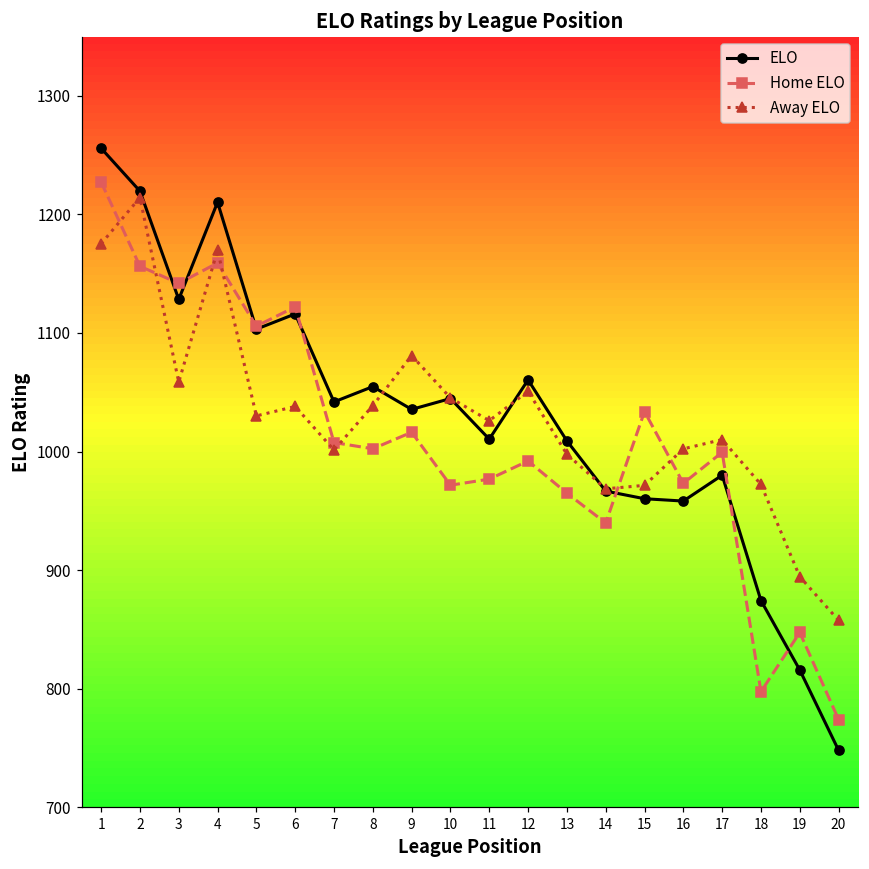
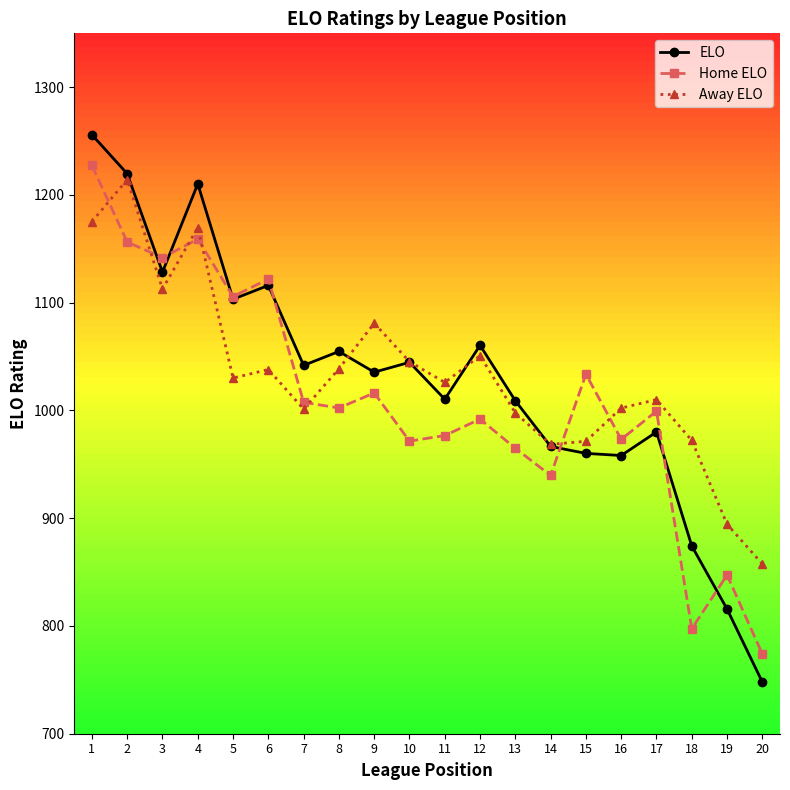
Away ELO, 3: 1059 -> 1113
